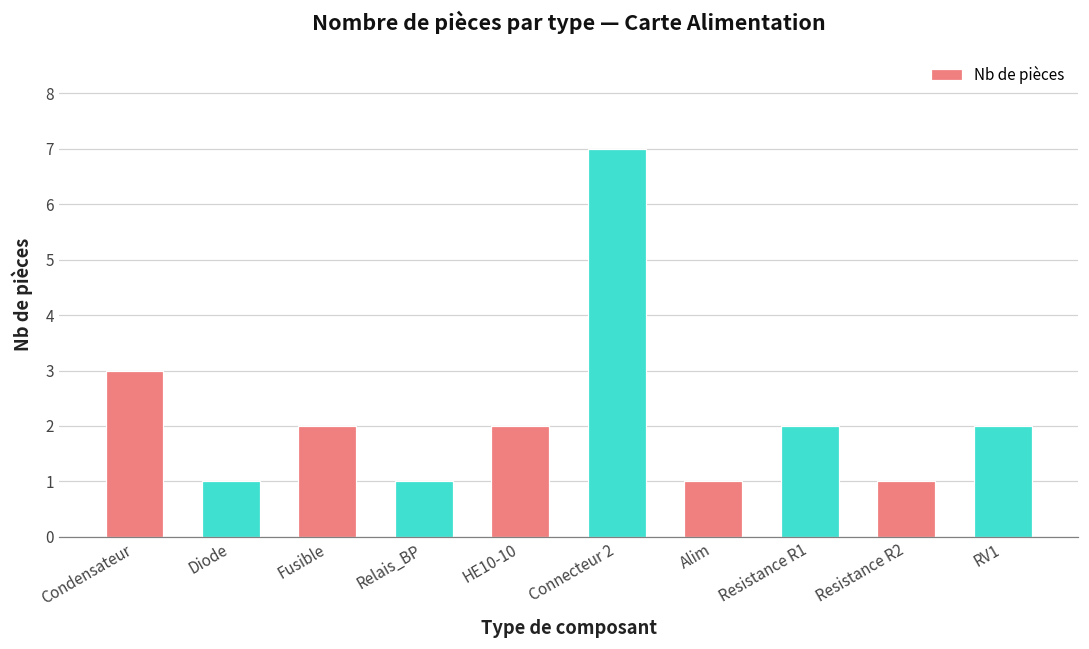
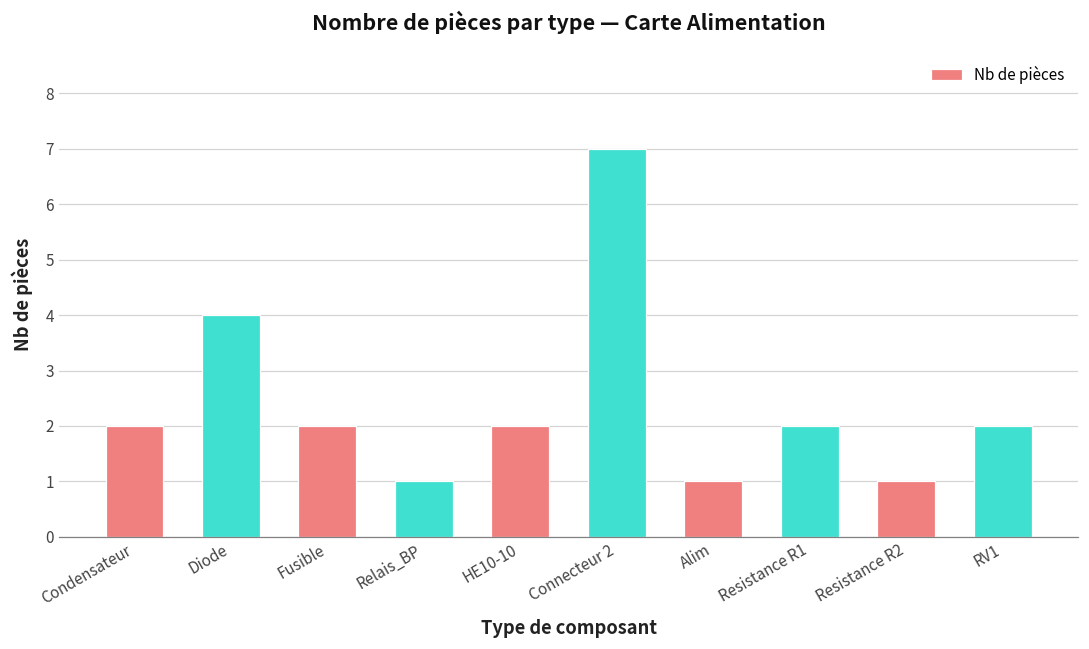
Condensateur: 3 -> 2
Diode: 1 -> 4
